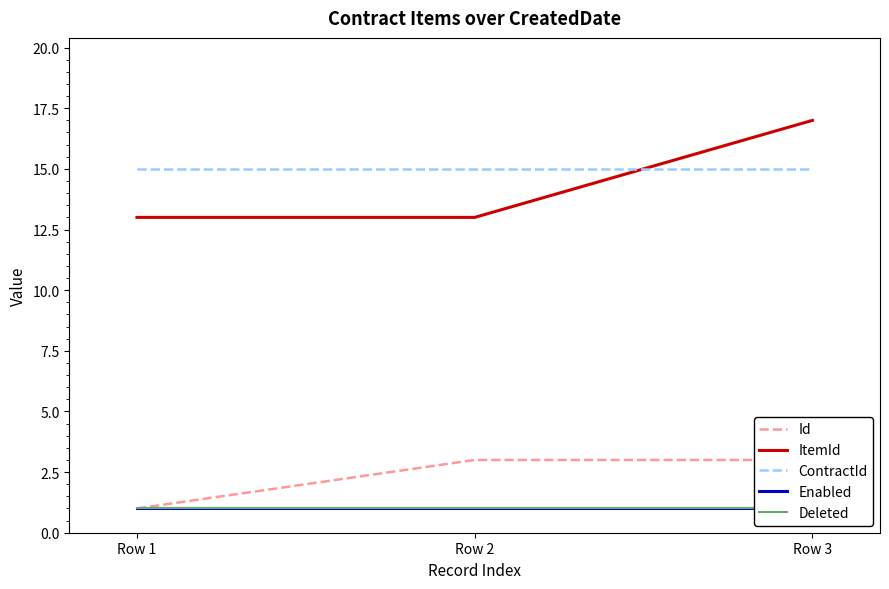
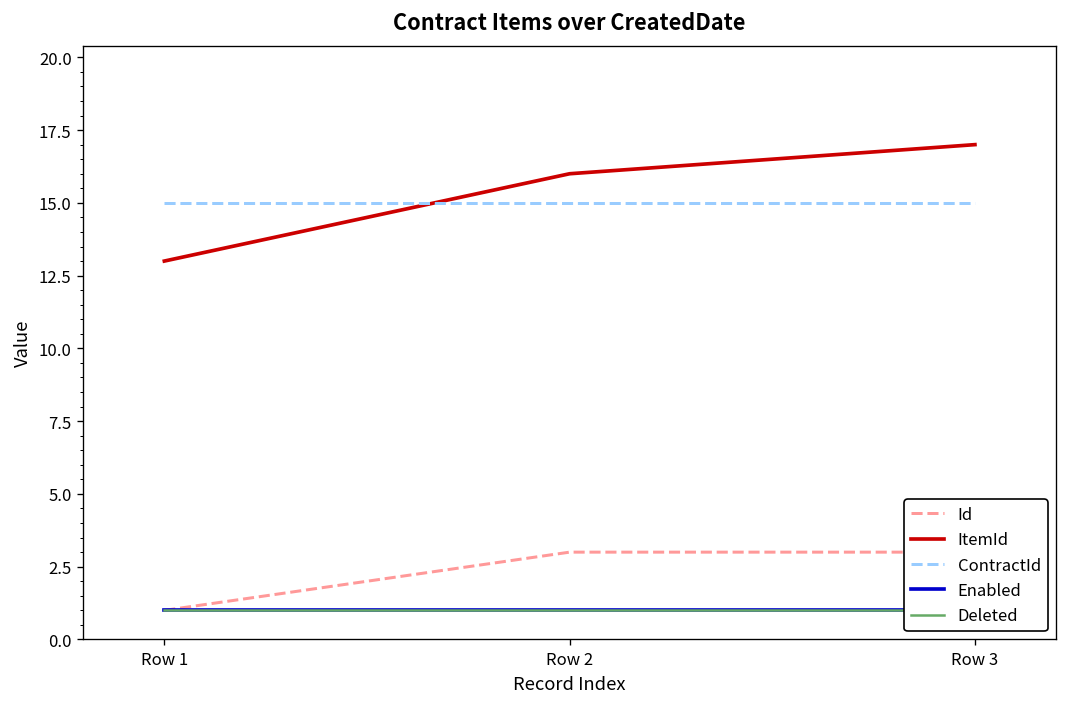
ItemId, Row 2: 13 -> 16
